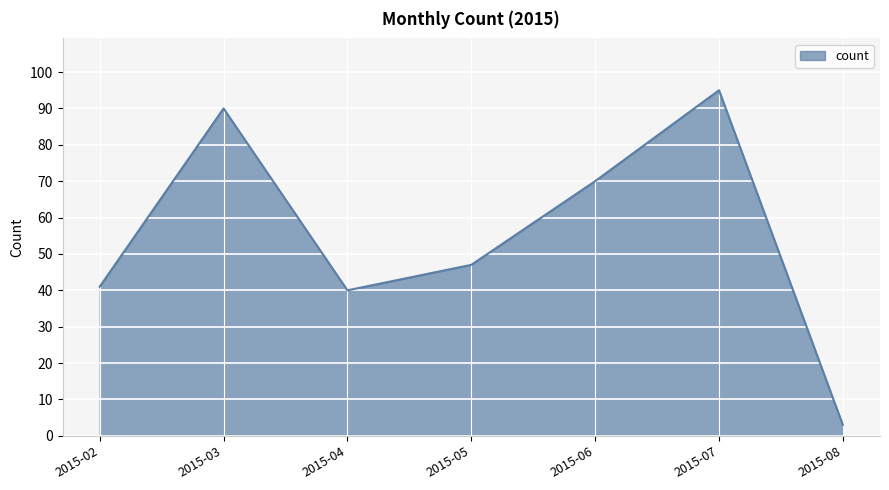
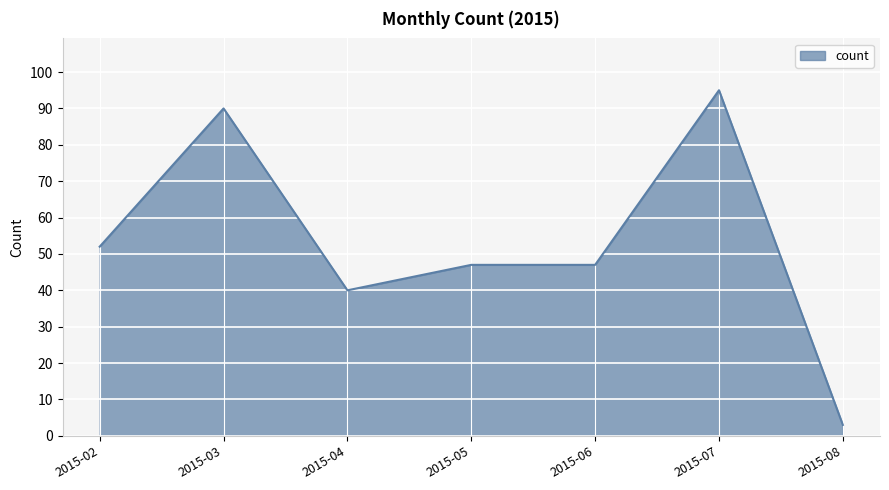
2015-02: 41 -> 52
2015-06: 70 -> 47
